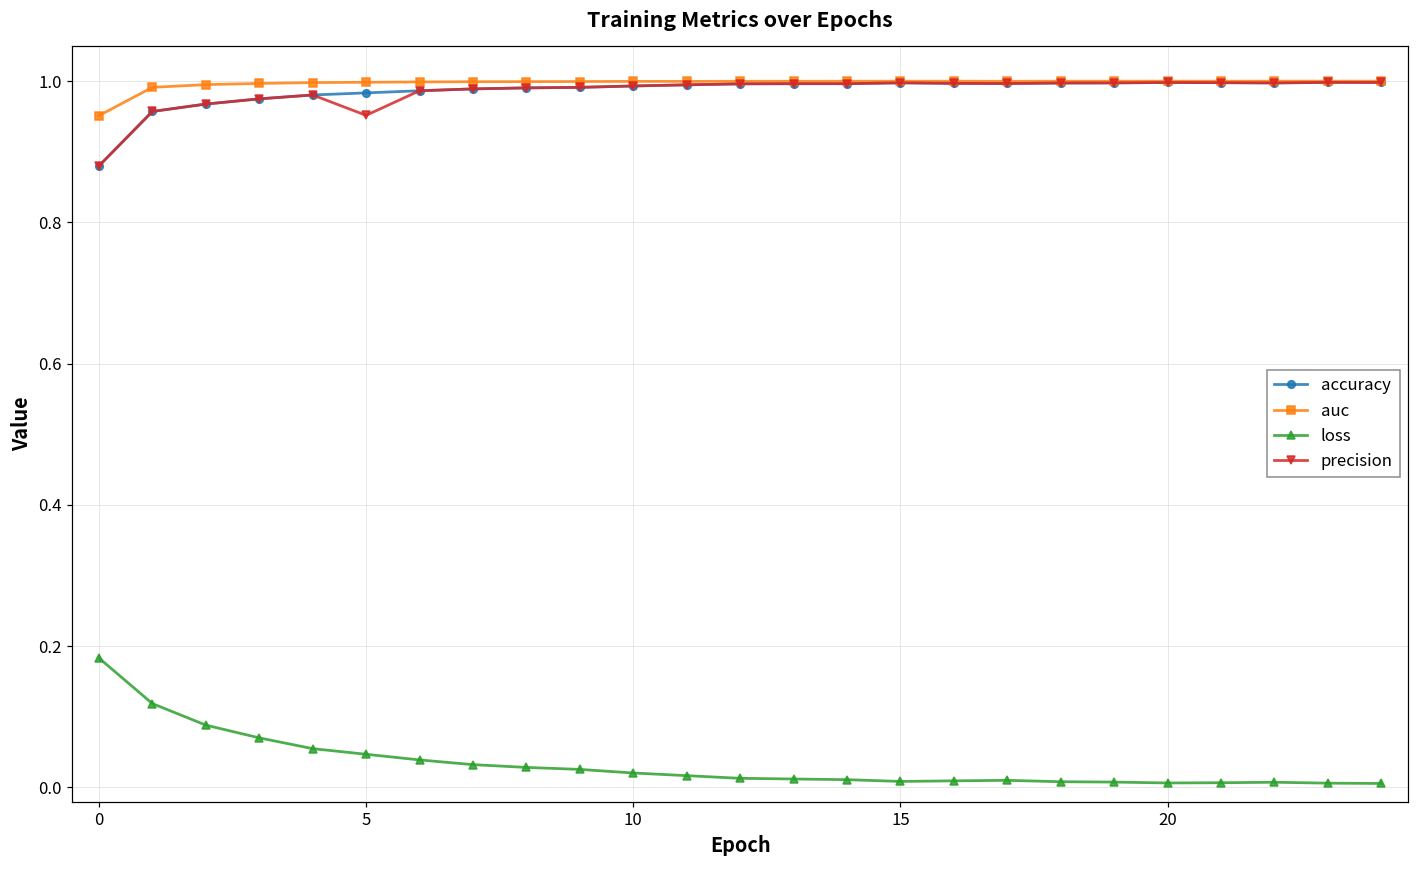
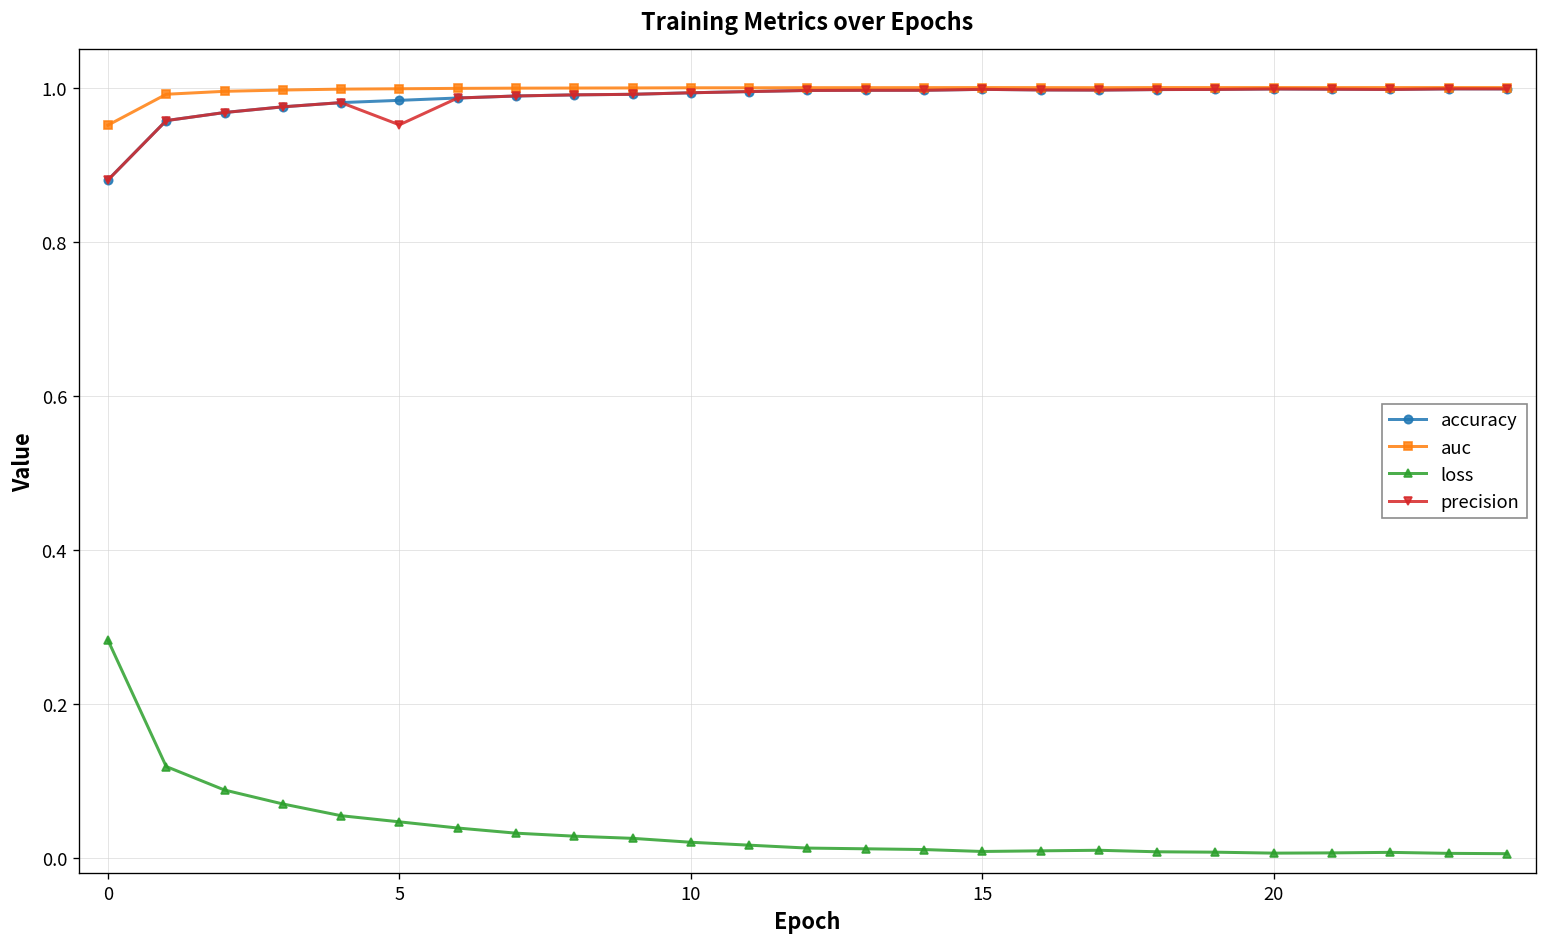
loss, 0: 0.18 -> 0.28
